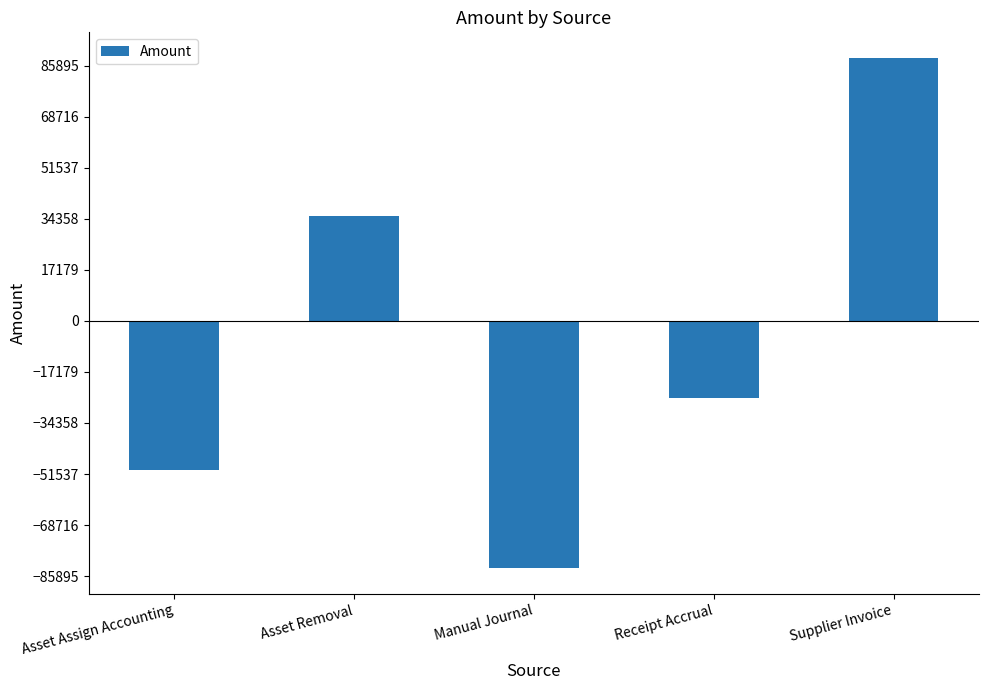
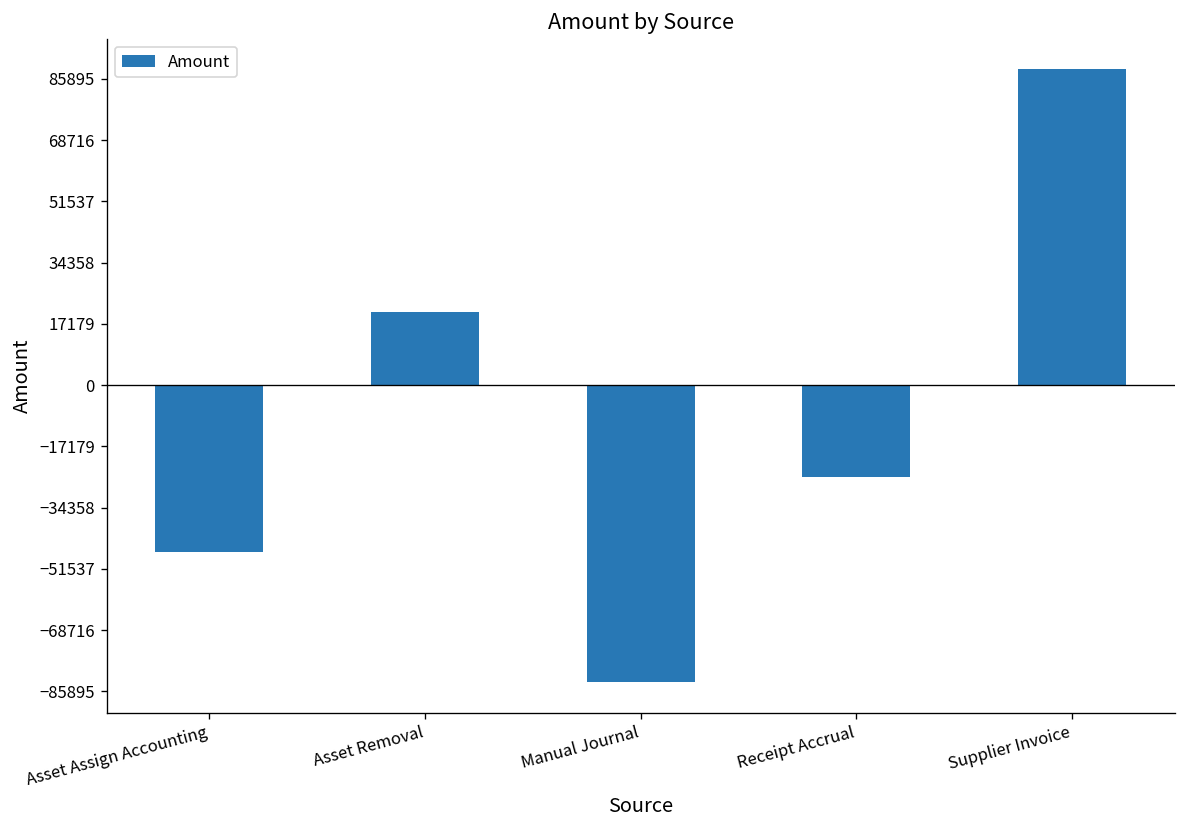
Asset Assign Accounting: -50000 -> -47000
Asset Removal: 35000 -> 21000
